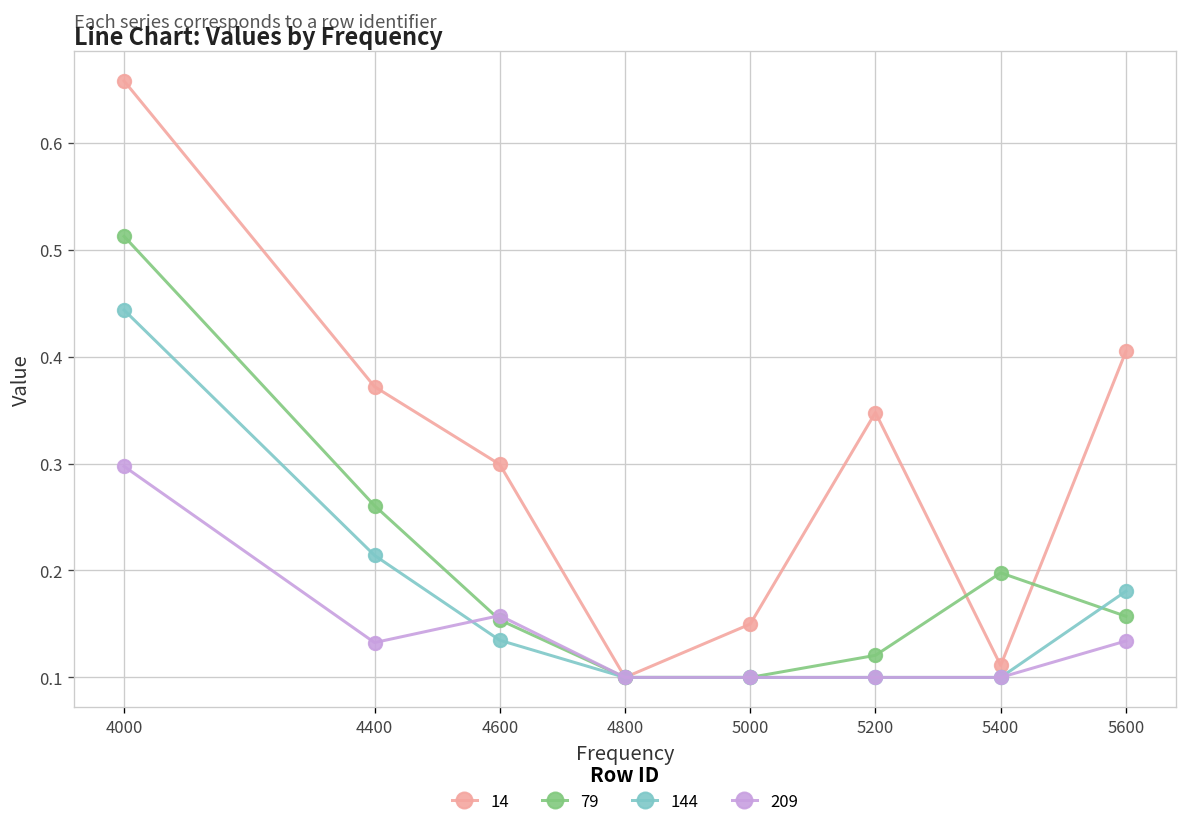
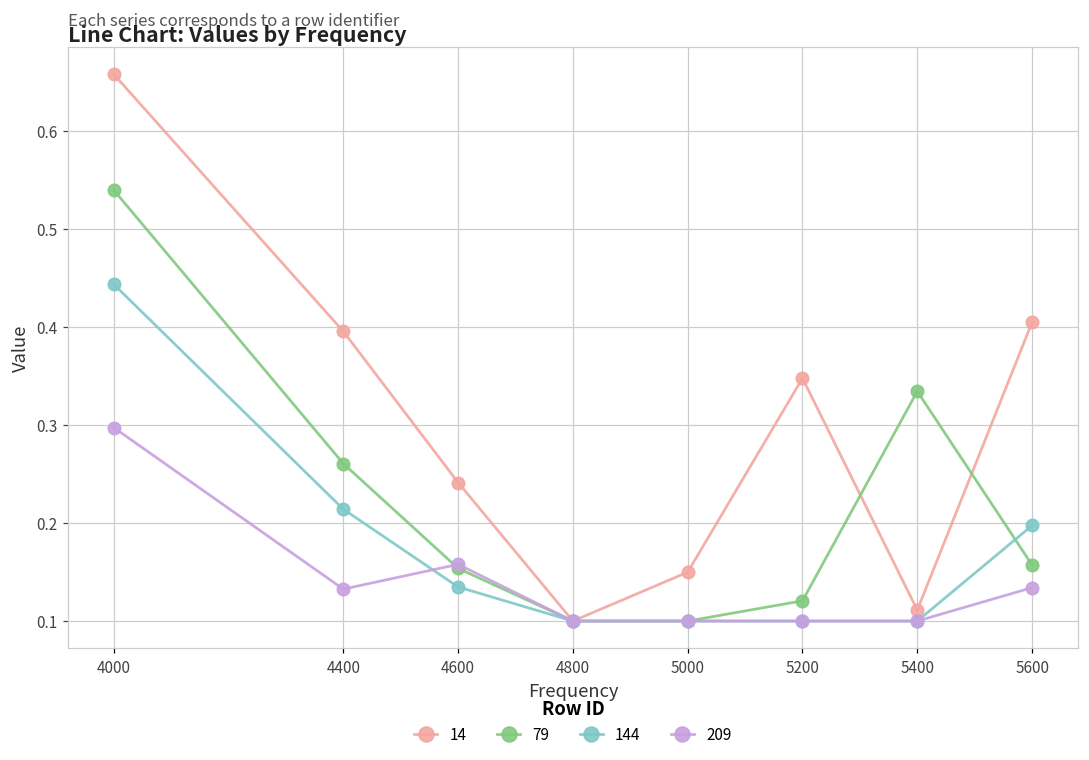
79, 4000: 0.51 -> 0.54
14, 4400: 0.37 -> 0.40
14, 4600: 0.30 -> 0.24
79, 5400: 0.20 -> 0.33
144, 5600: 0.18 -> 0.20
